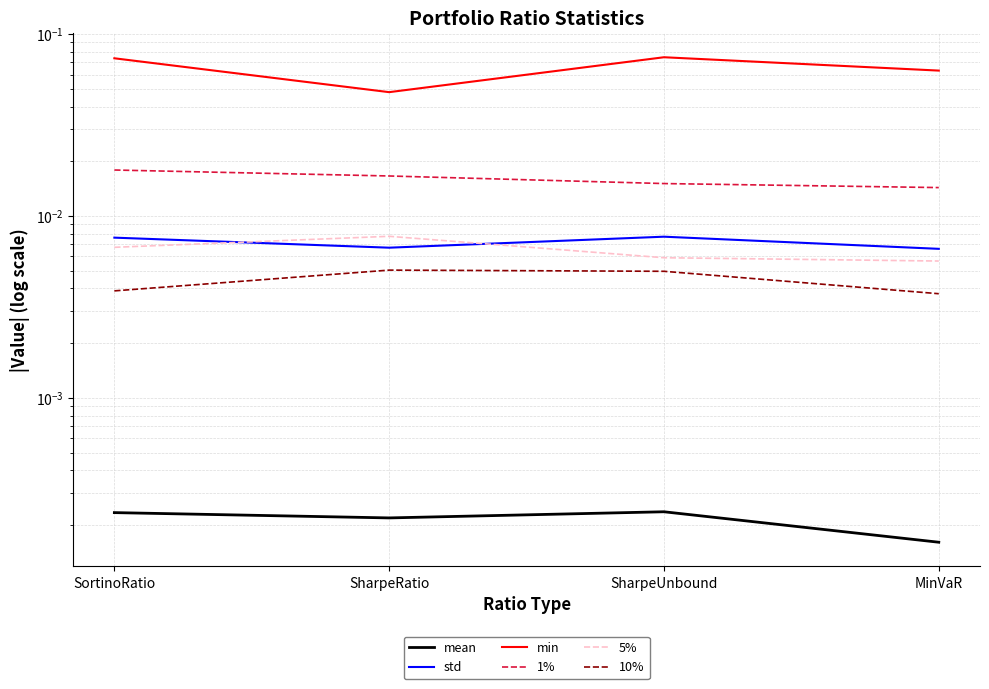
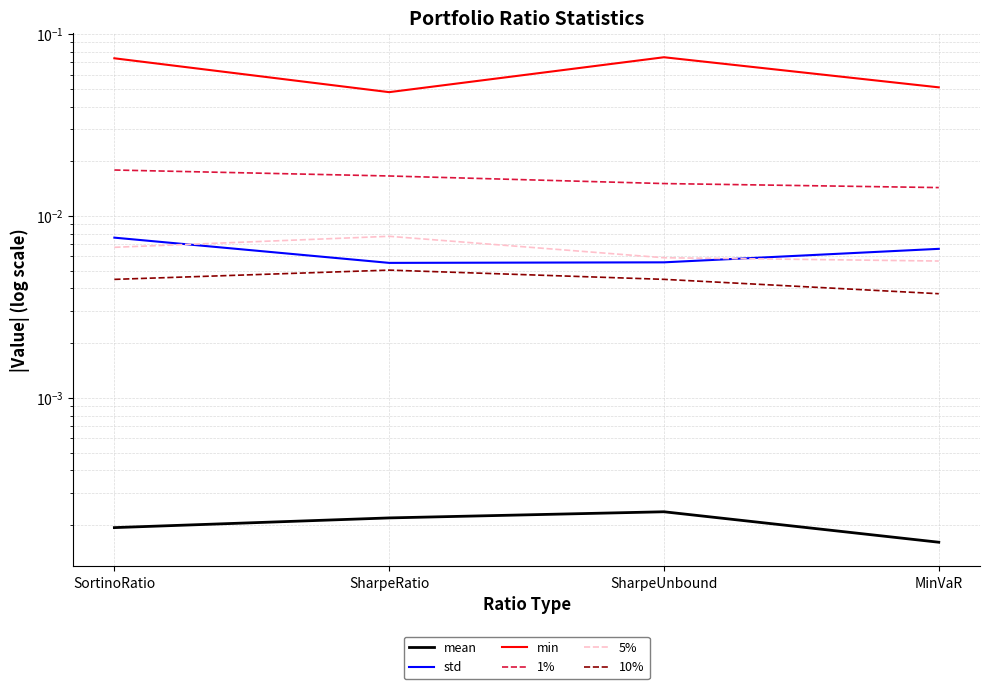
mean, SortinoRatio: 0.00023 -> 0.00019
10%, SortinoRatio: 0.0039 -> 0.0045
std, SharpeRatio: 0.0067 -> 0.0055
std, SharpeUnbound: 0.0077 -> 0.0056
10%, SharpeUnbound: 0.0050 -> 0.0045
min, MinVaR: 0.063 -> 0.051
